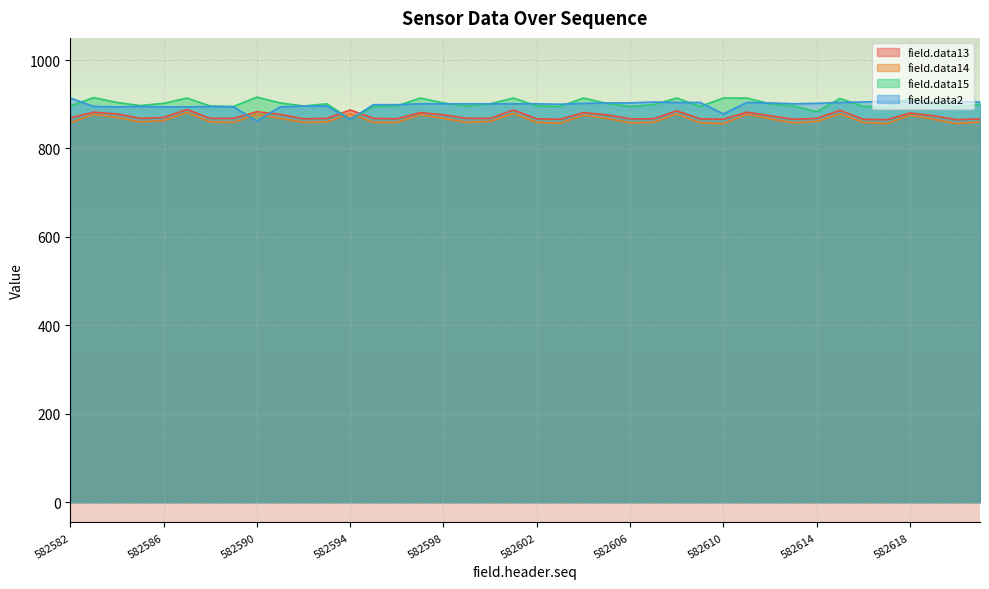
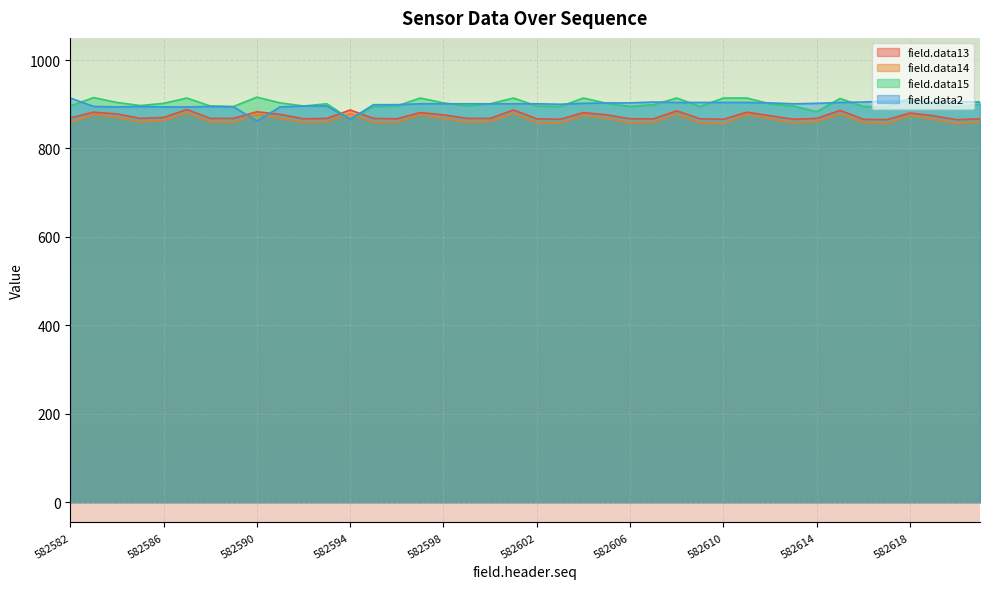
field.data2, 582610: 880 -> 900
